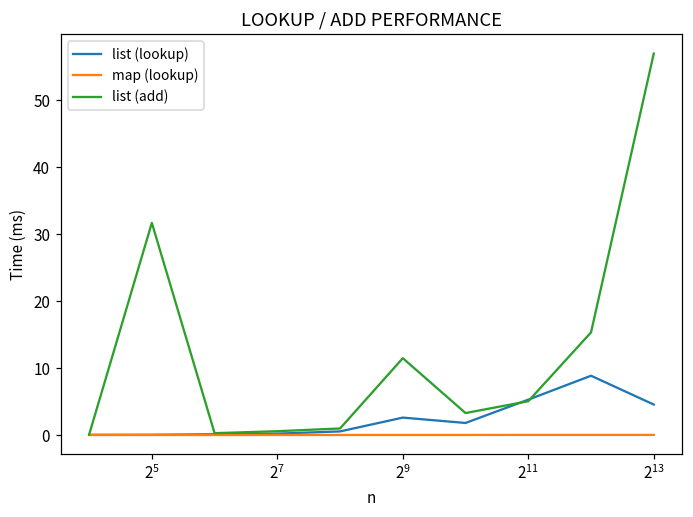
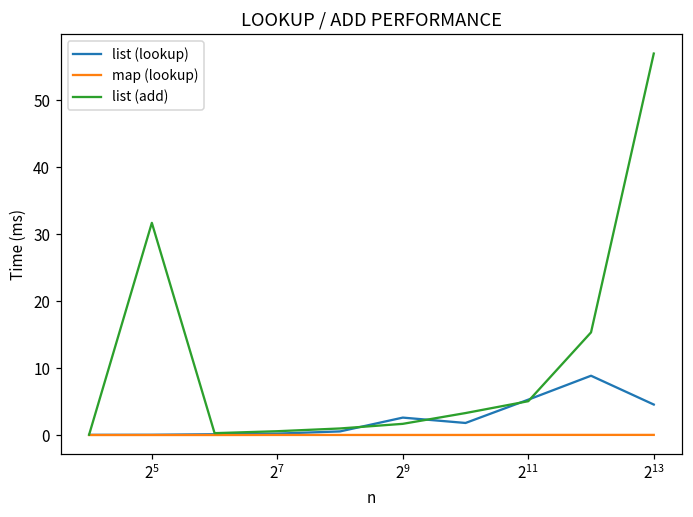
list (add), 2^9: 12 -> 2
